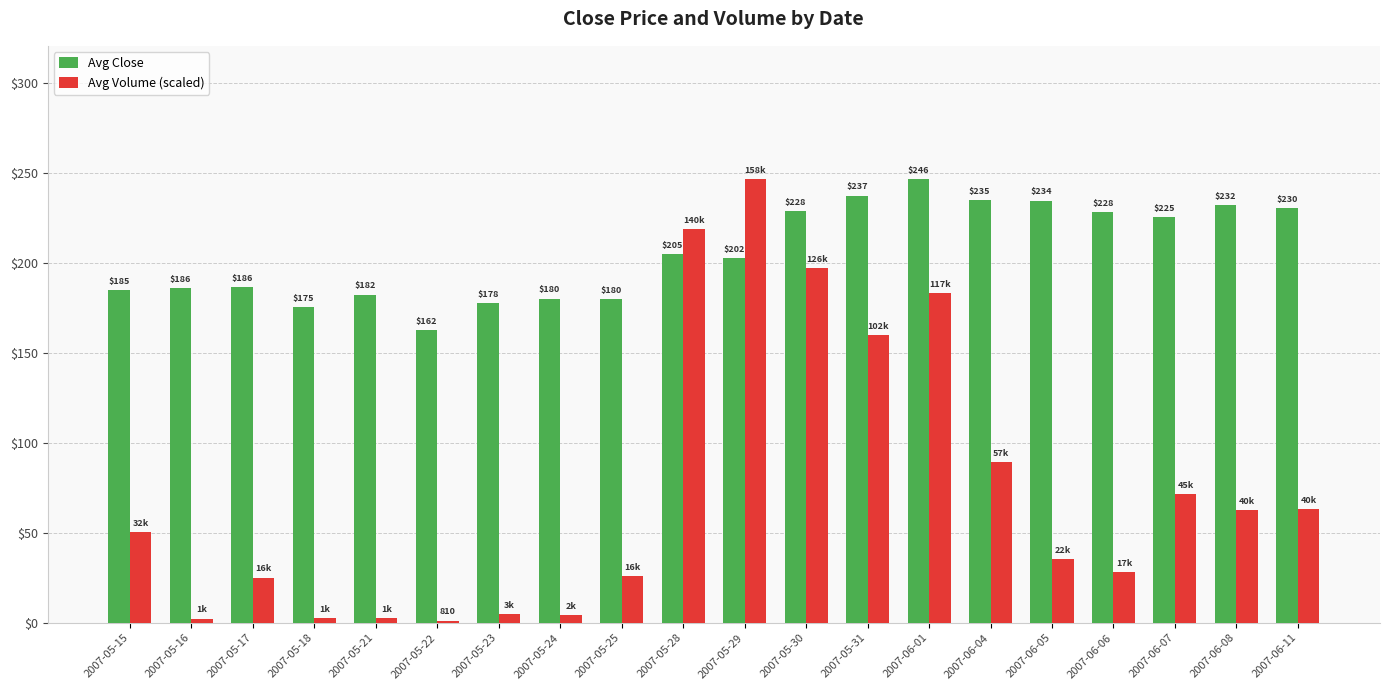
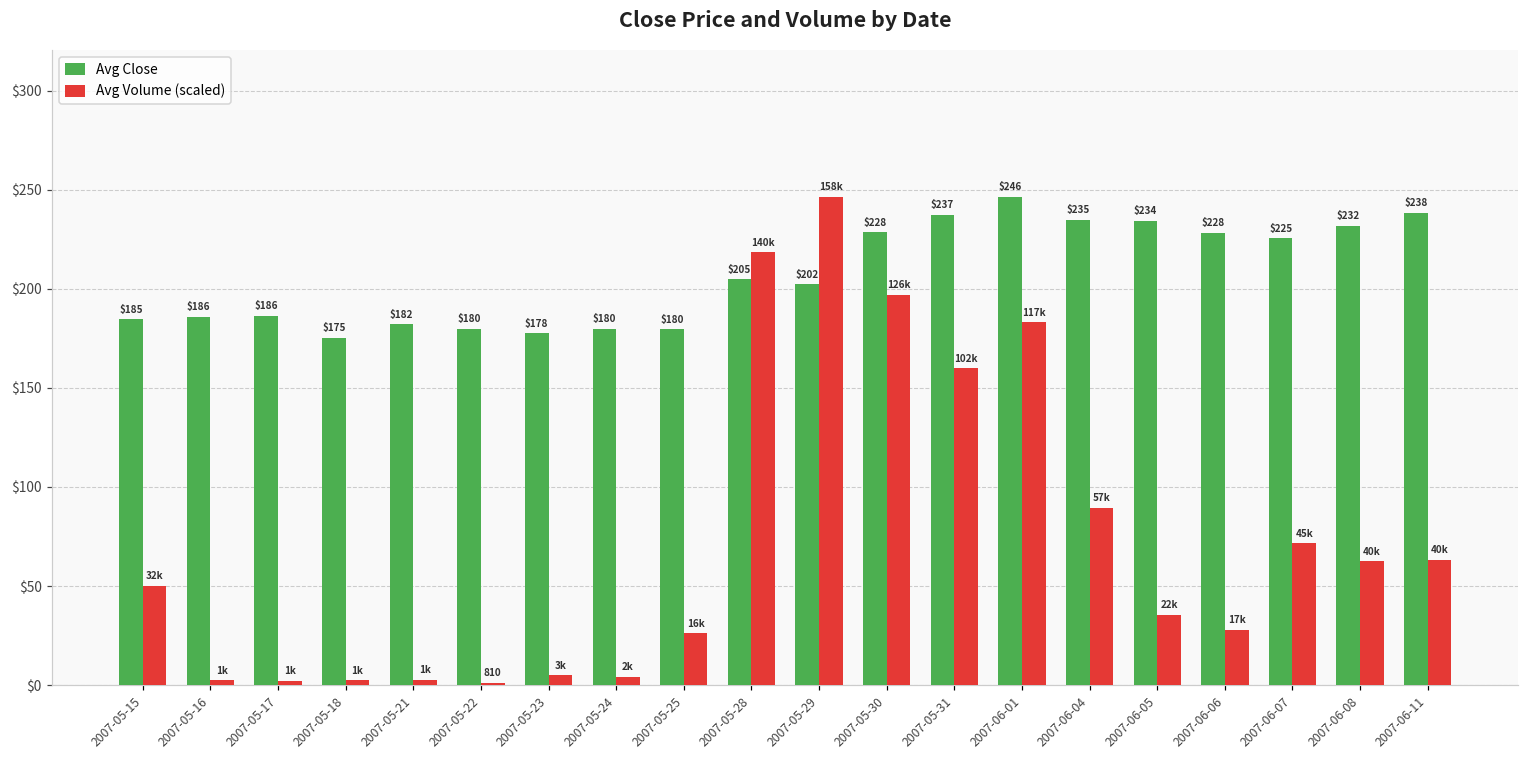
Avg Volume (scaled), 2007-05-17: 16k -> 1k
Avg Close, 2007-05-22: $162 -> $180
Avg Close, 2007-06-11: $230 -> $238
